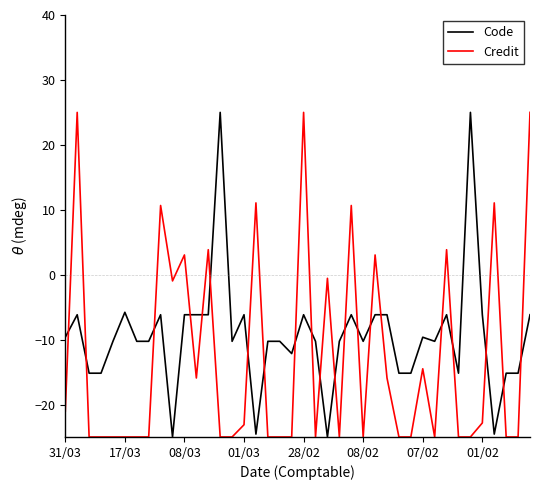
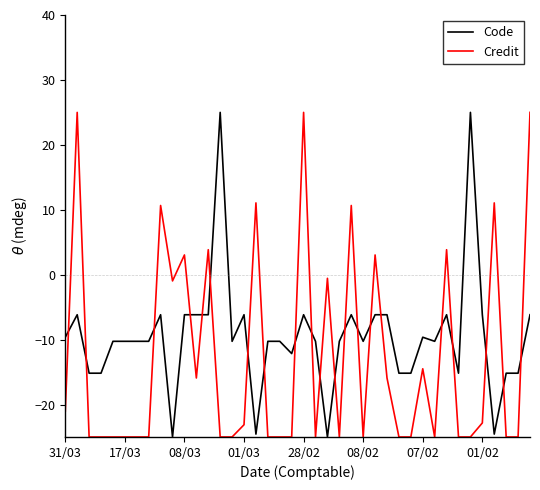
Code, 17/03: -6 -> -10
